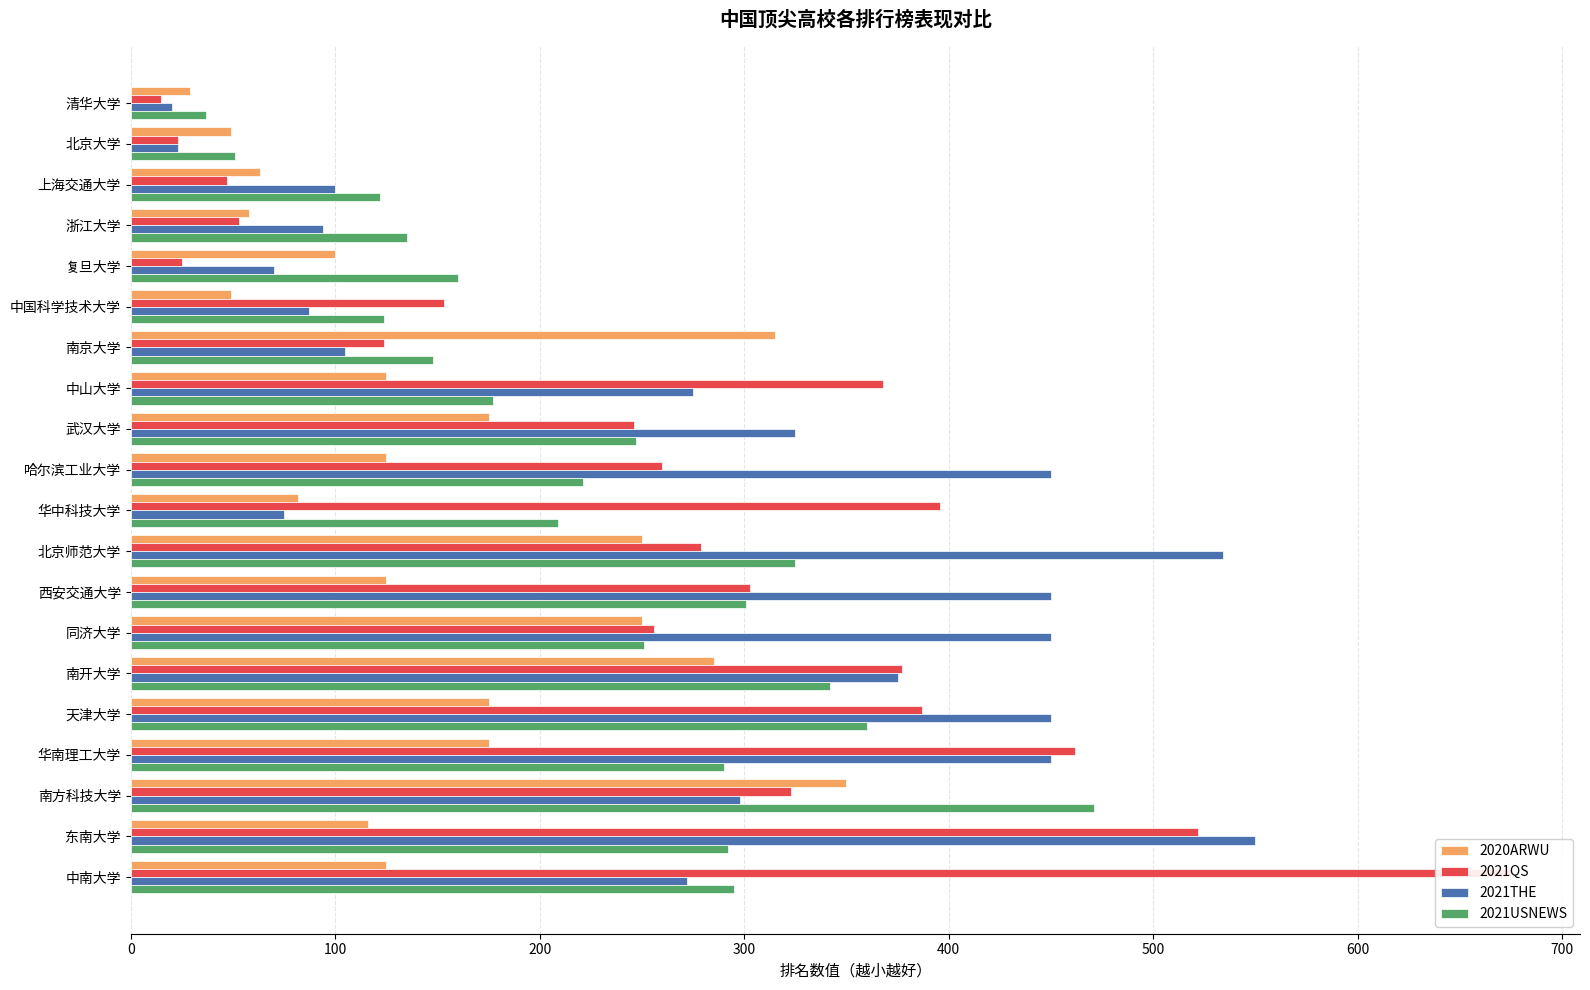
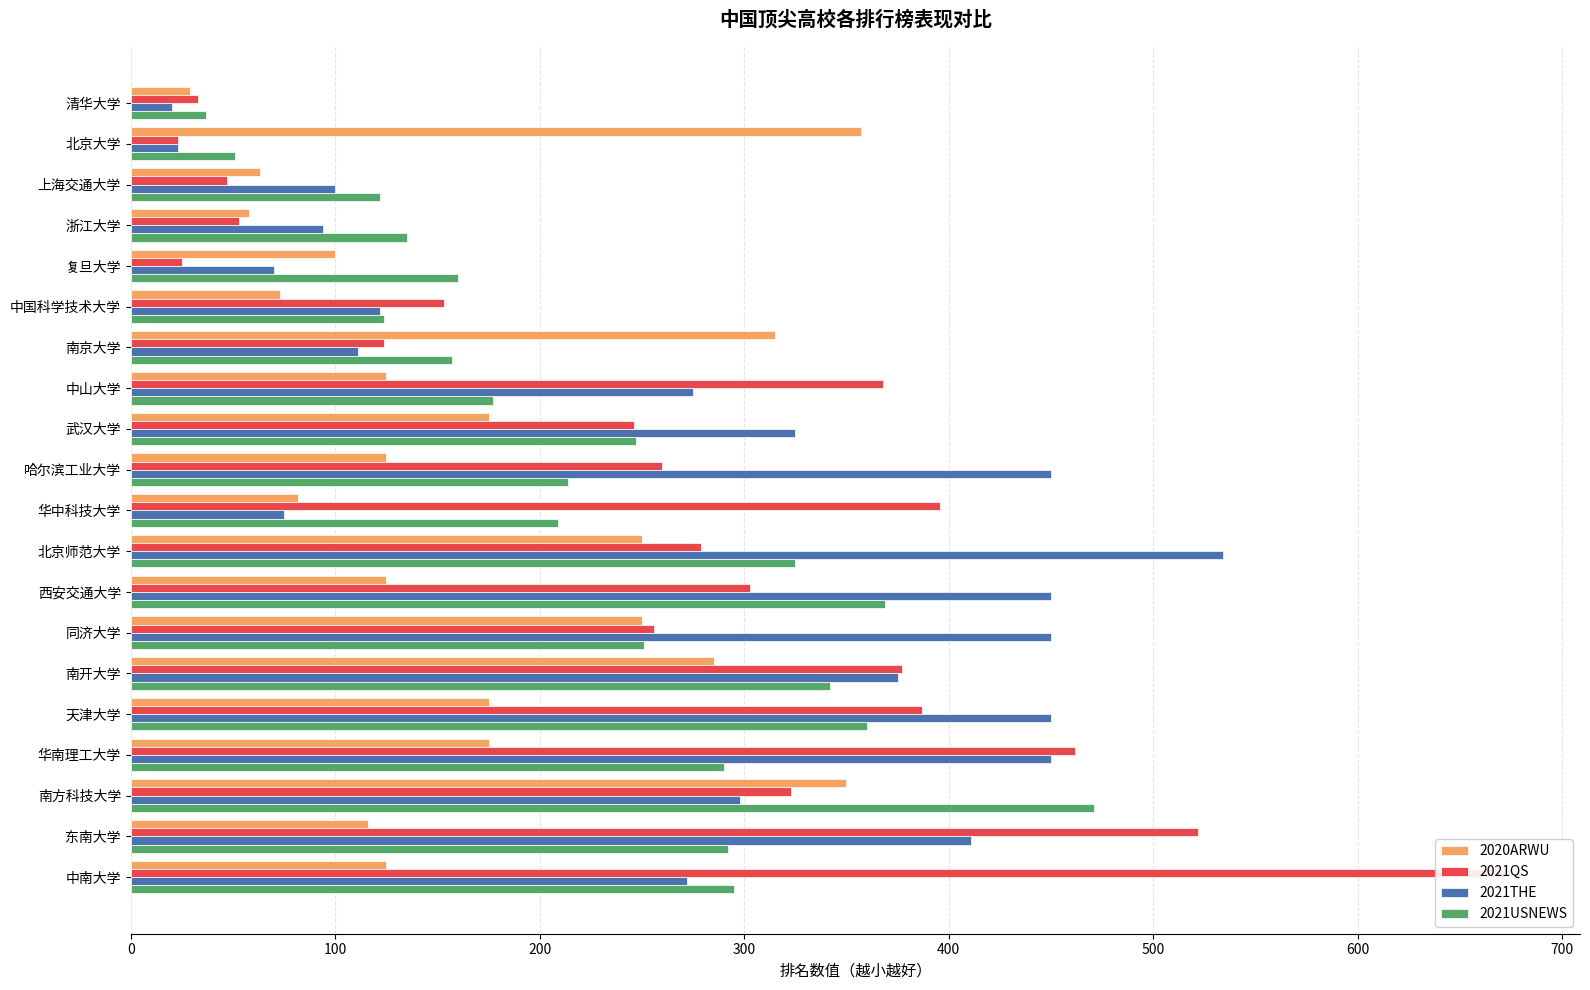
2021QS, 清华大学: 15 -> 33
2020ARWU, 北京大学: 49 -> 357
2020ARWU, 中国科学技术大学: 49 -> 73
2021THE, 中国科学技术大学: 87 -> 122
2021THE, 南京大学: 105 -> 111
2021USNEWS, 南京大学: 148 -> 157
2021USNEWS, 哈尔滨工业大学: 221 -> 214
2021USNEWS, 西安交通大学: 301 -> 369
2021THE, 东南大学: 550 -> 411
